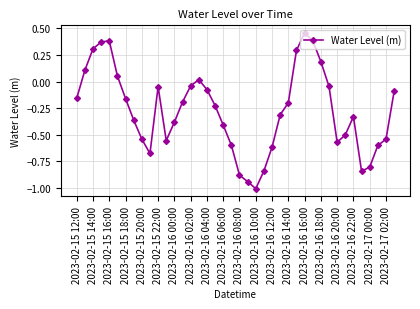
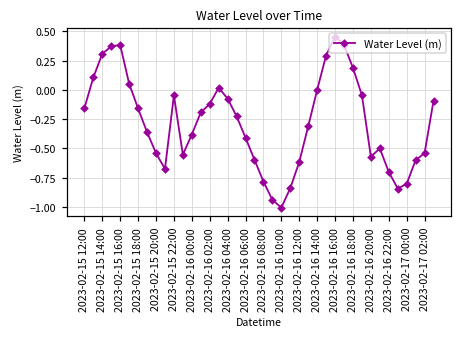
2023-02-16 02:00: -0.04 -> -0.12
2023-02-16 08:00: -0.88 -> -0.78
2023-02-16 14:00: -0.20 -> 0.00
2023-02-16 22:00: -0.33 -> -0.70
